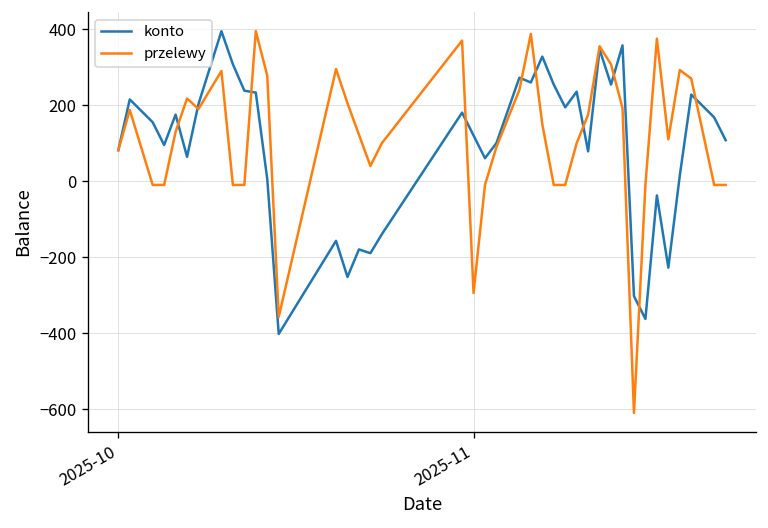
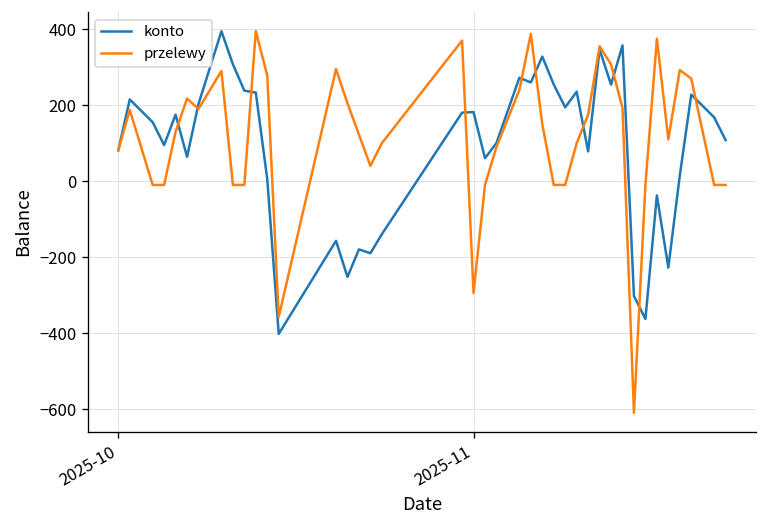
konto, 2025-11: 120 -> 180
